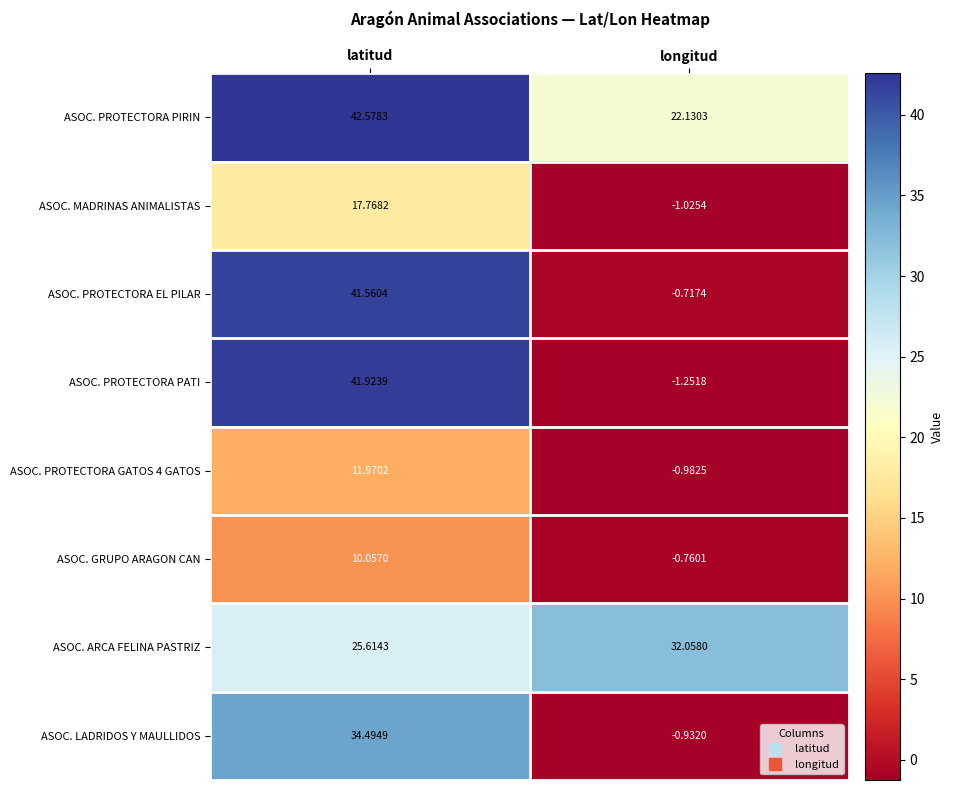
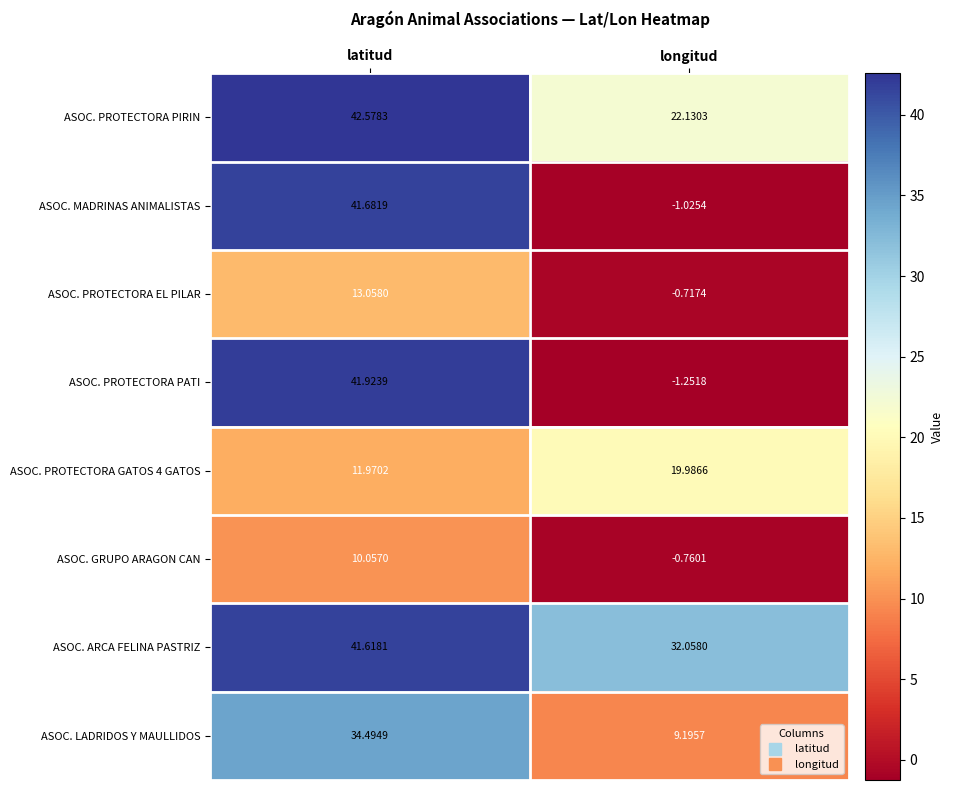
ASOC. MADRINAS ANIMALISTAS, latitud: 17.7682 -> 41.6819
ASOC. PROTECTORA EL PILAR, latitud: 41.5604 -> 13.0580
ASOC. PROTECTORA GATOS 4 GATOS, longitud: -0.9825 -> 19.9866
ASOC. ARCA FELINA PASTRIZ, latitud: 25.6143 -> 41.6181
ASOC. LADRIDOS Y MAULLIDOS, longitud: -0.9320 -> 9.1957
